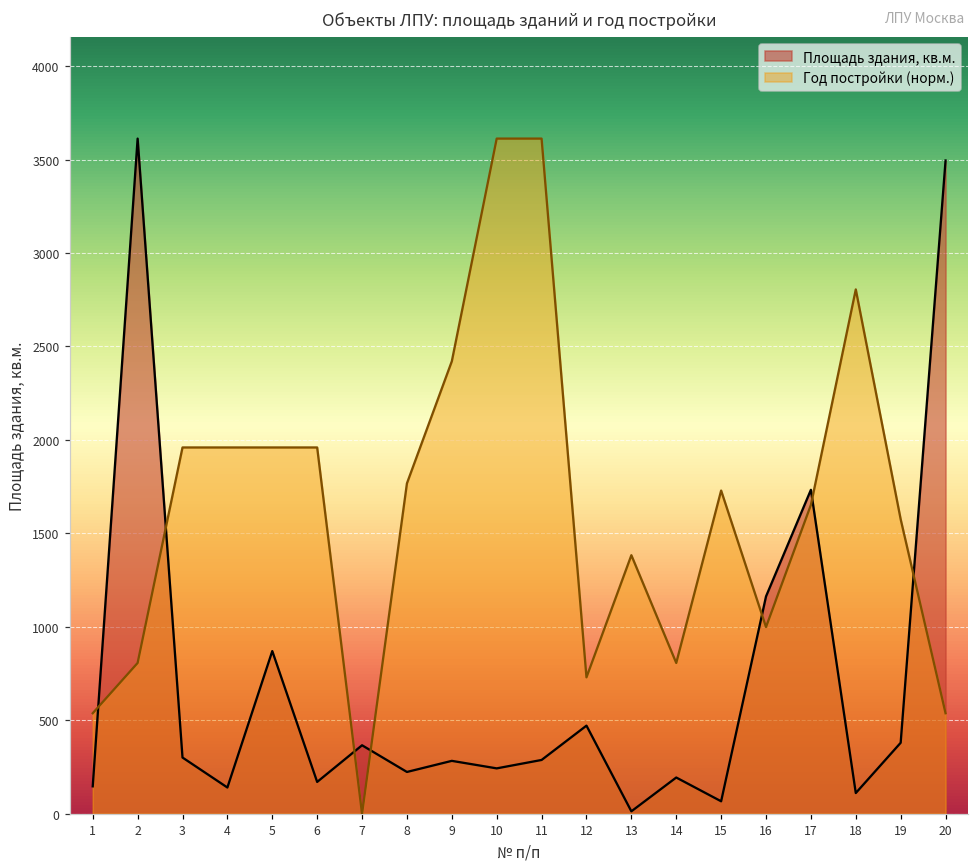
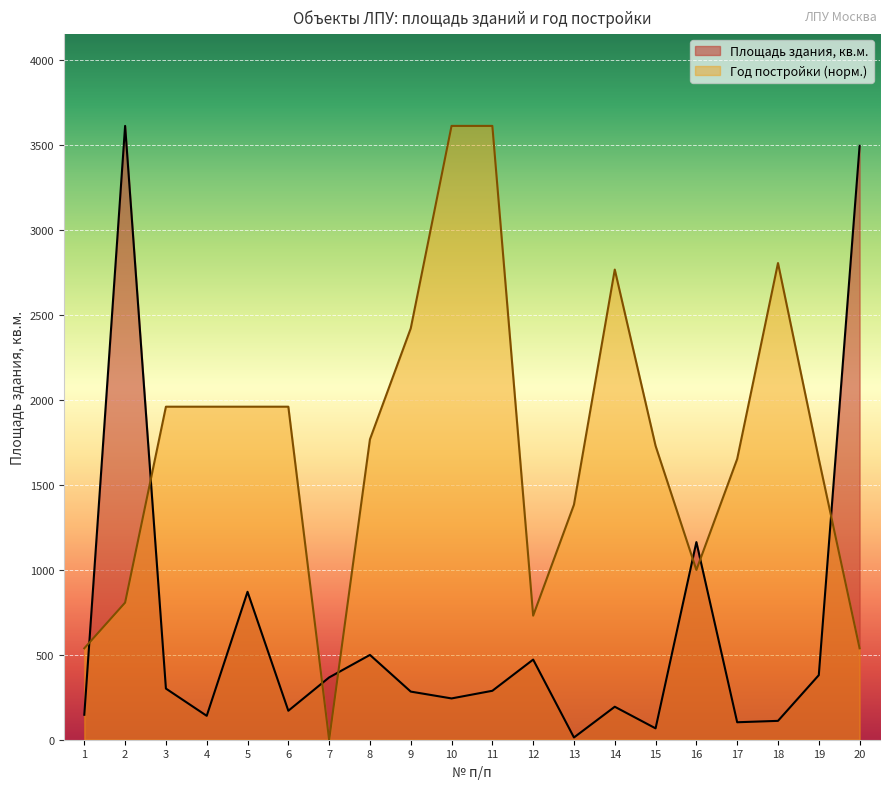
Площадь здания, кв.м., 8: 220 -> 500
Год постройки (норм.), 14: 810 -> 2770
Площадь здания, кв.м., 17: 1730 -> 100
Год постройки (норм.), 19: 1580 -> 1650
